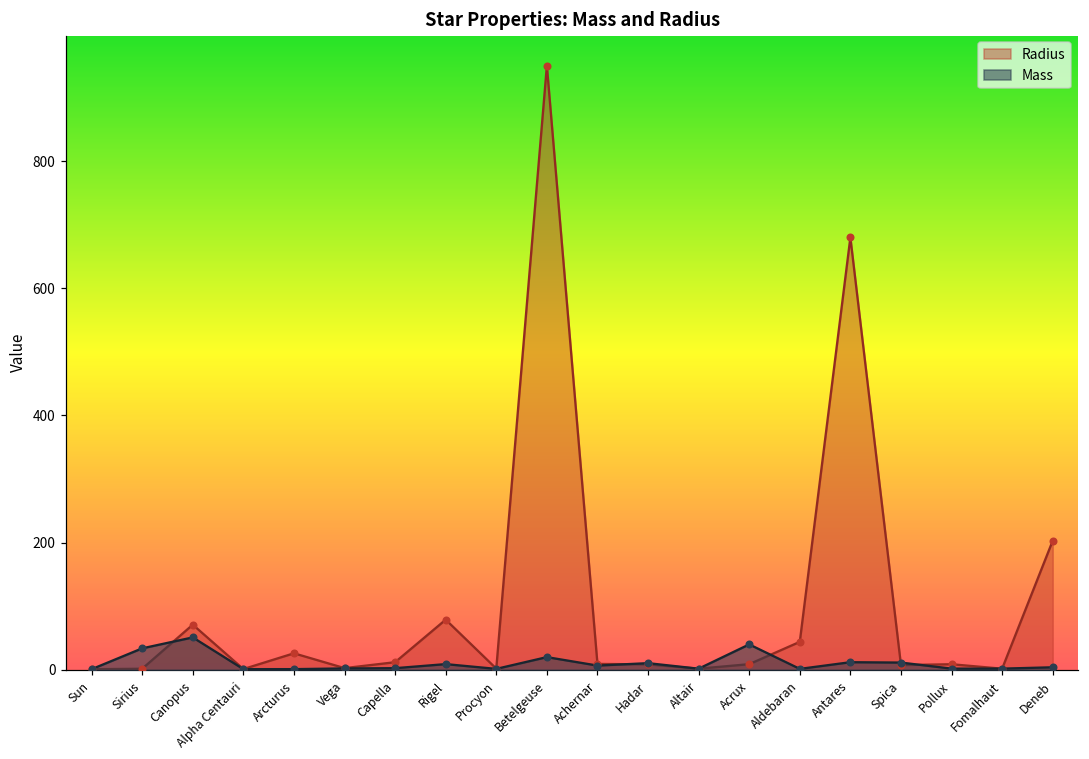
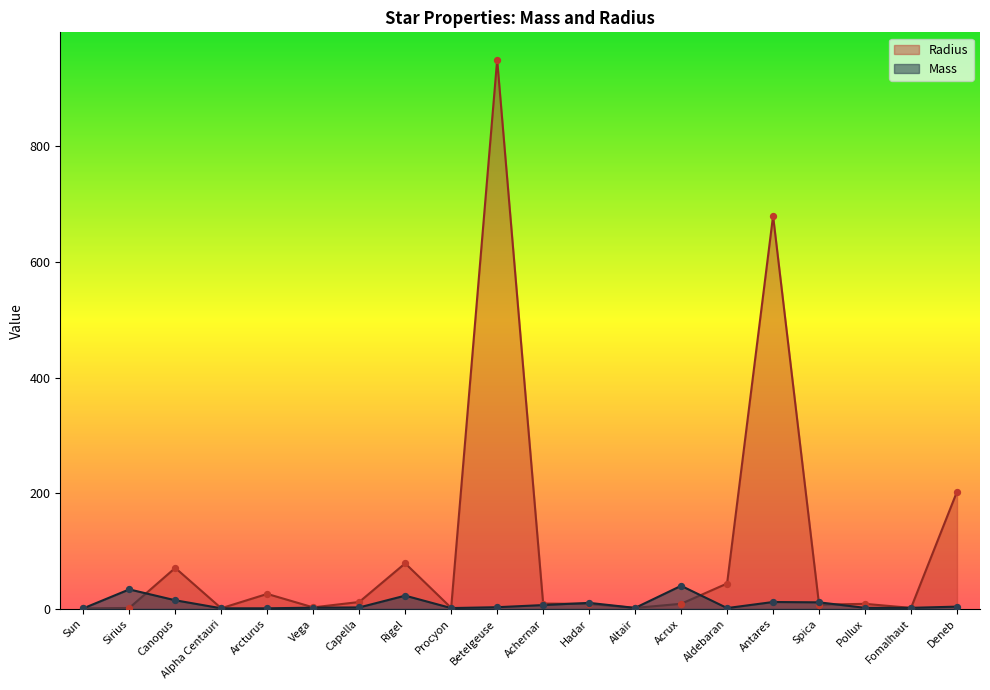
Mass, Canopus: 50 -> 20
Mass, Rigel: 10 -> 20
Mass, Betelgeuse: 20 -> 0
